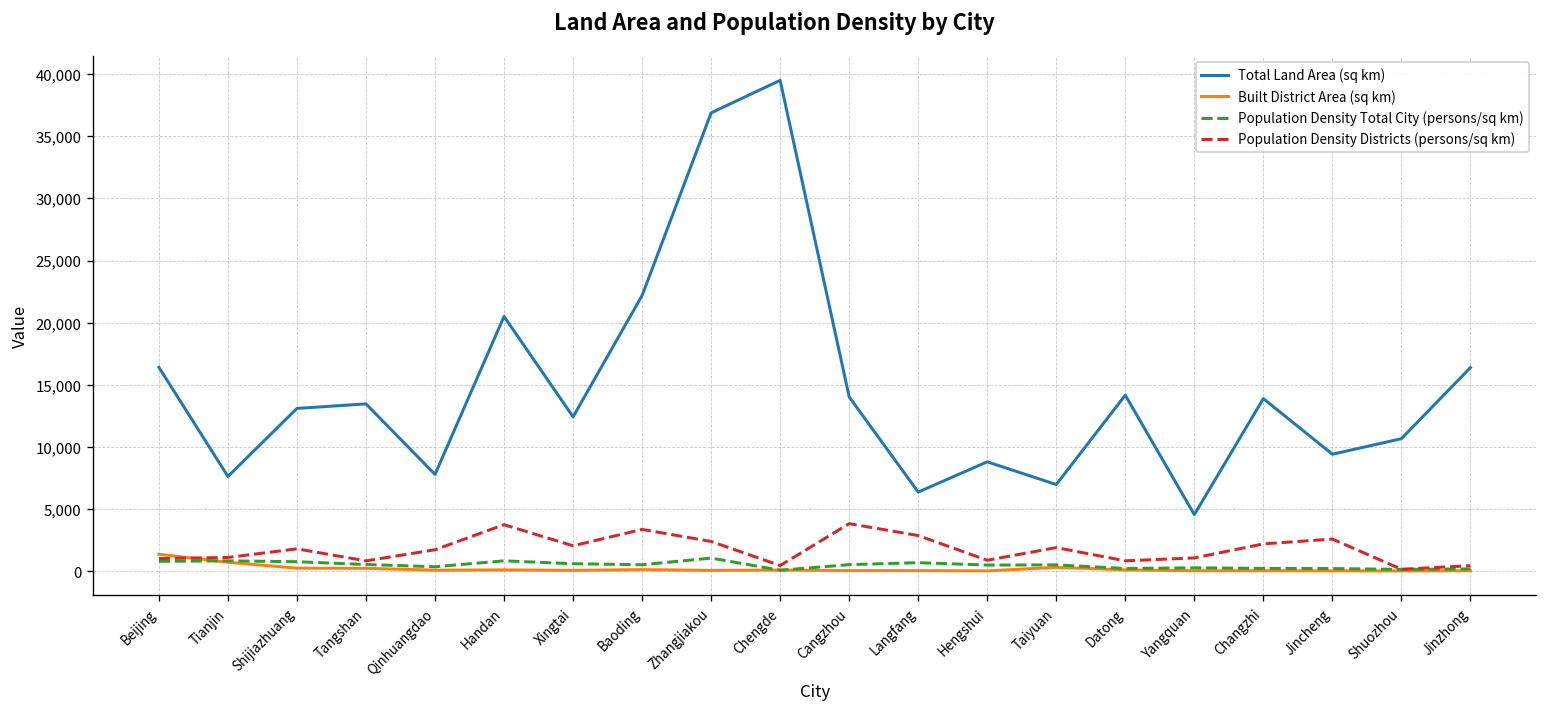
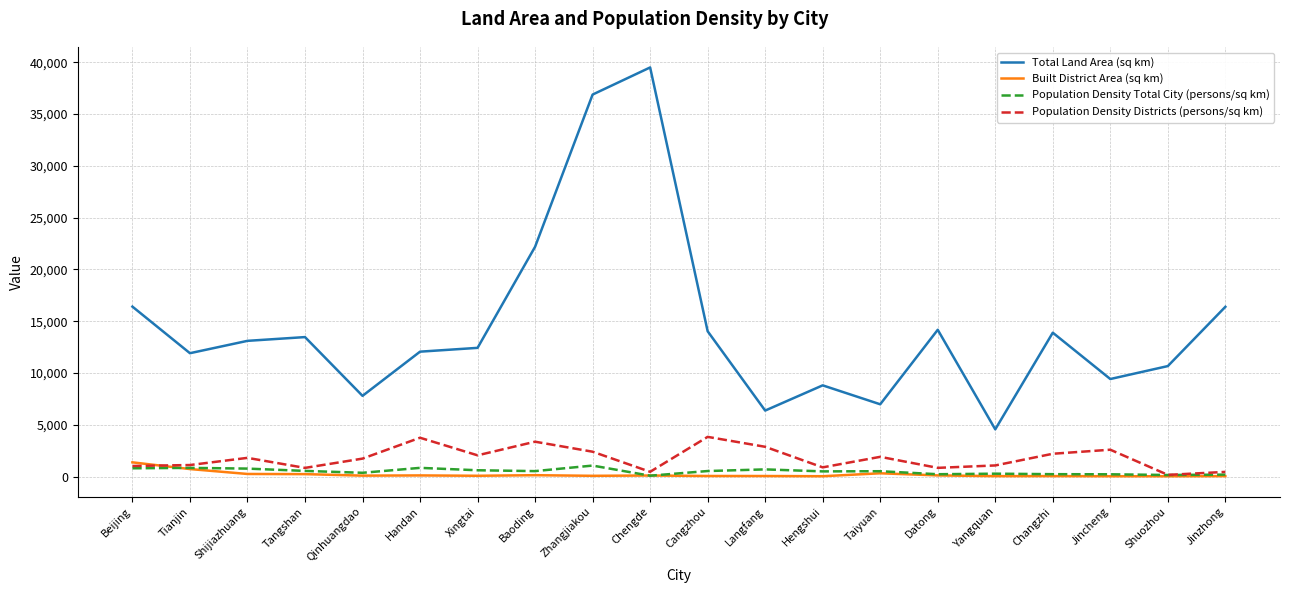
Total Land Area (sq km), Tianjin: 7,600 -> 11,900
Total Land Area (sq km), Handan: 20,500 -> 12,100
